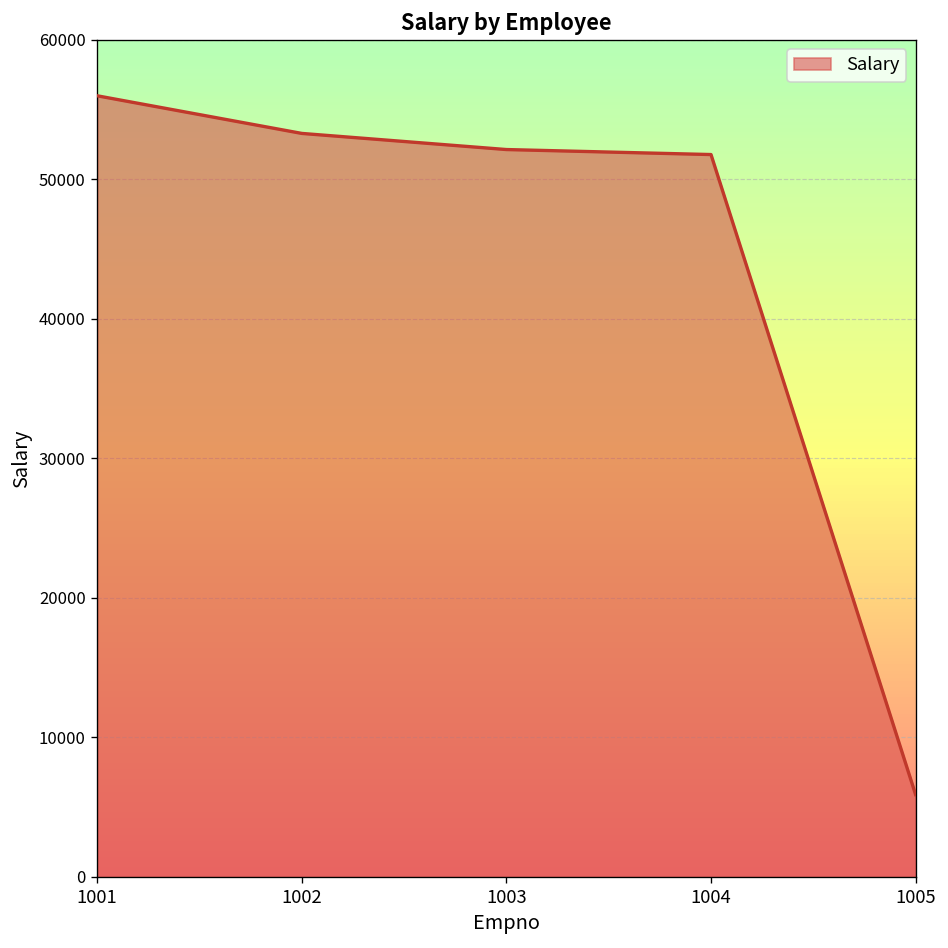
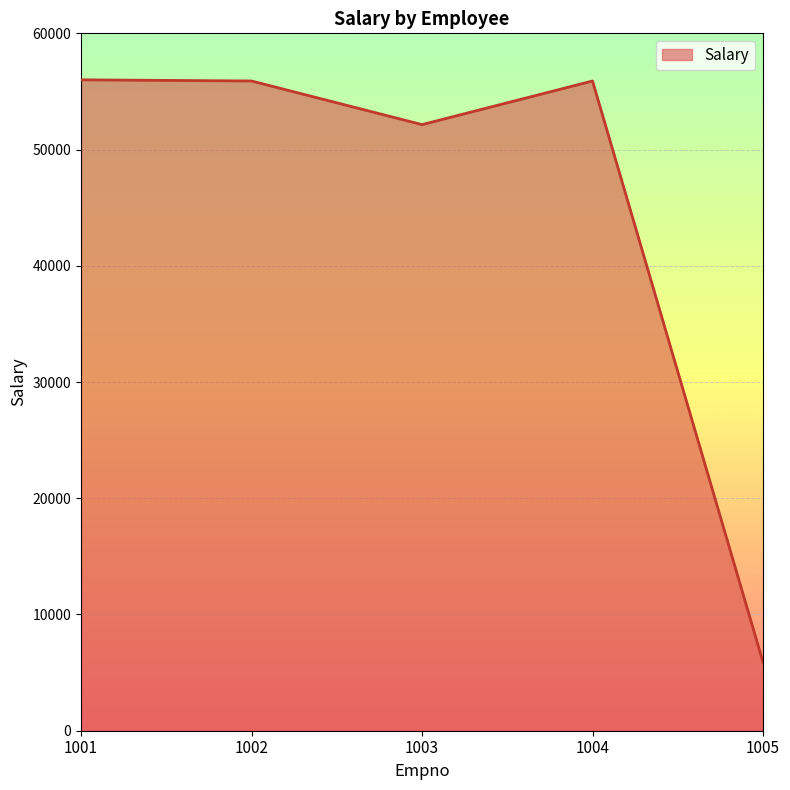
1002: 53300 -> 55900
1004: 51800 -> 55900
